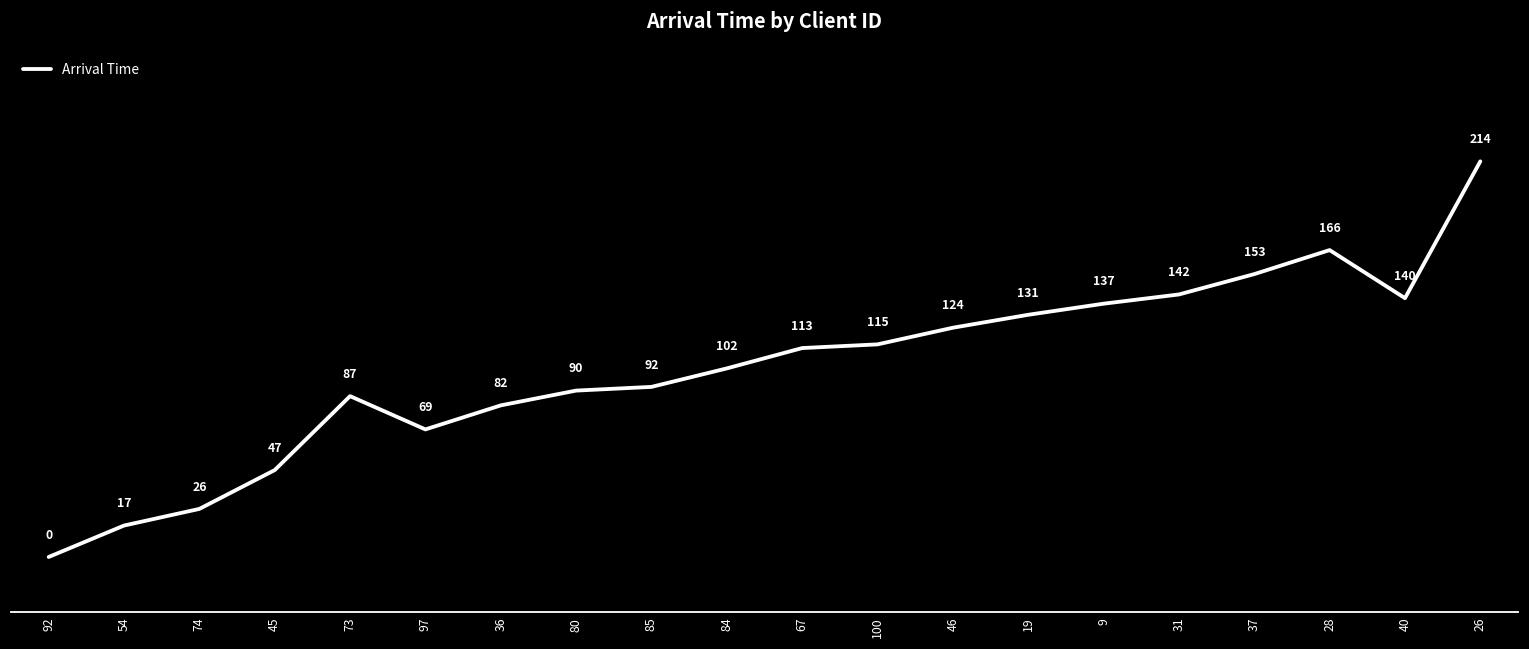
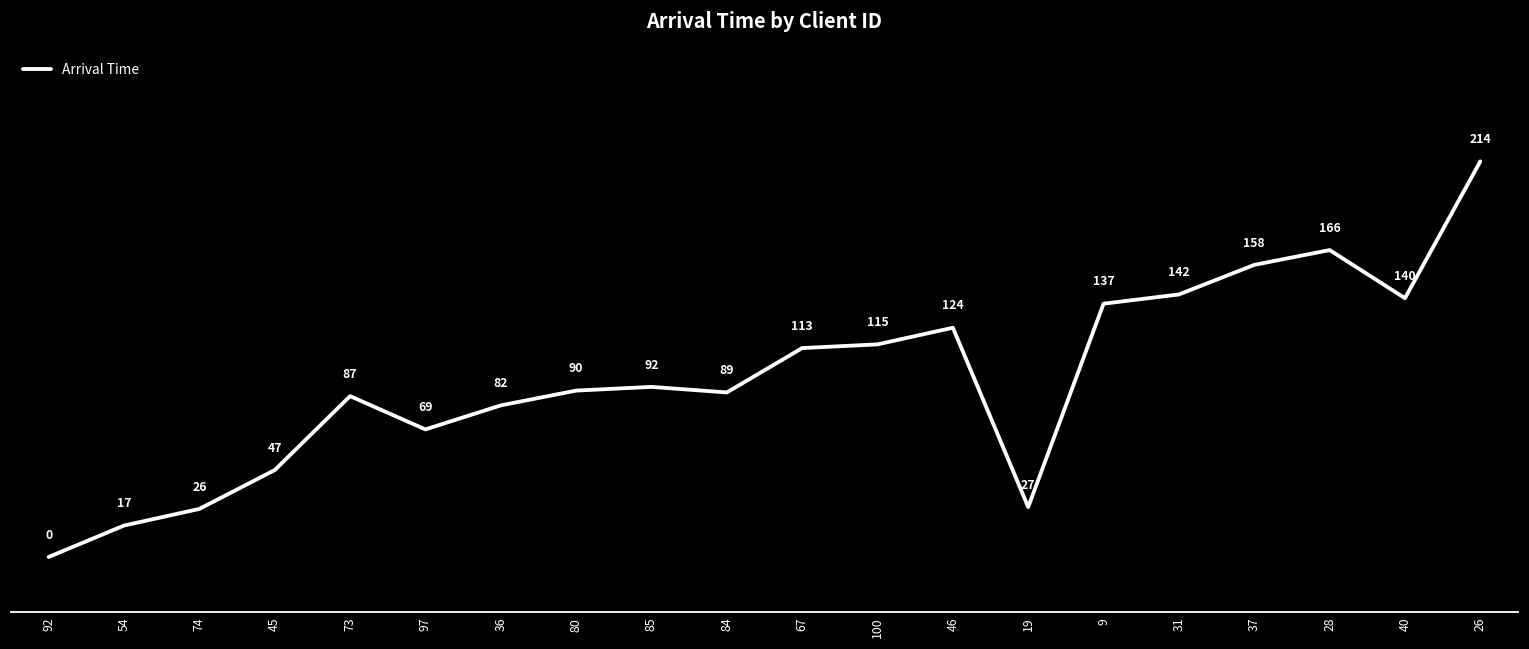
84: 102 -> 89
19: 131 -> 27
37: 153 -> 158
